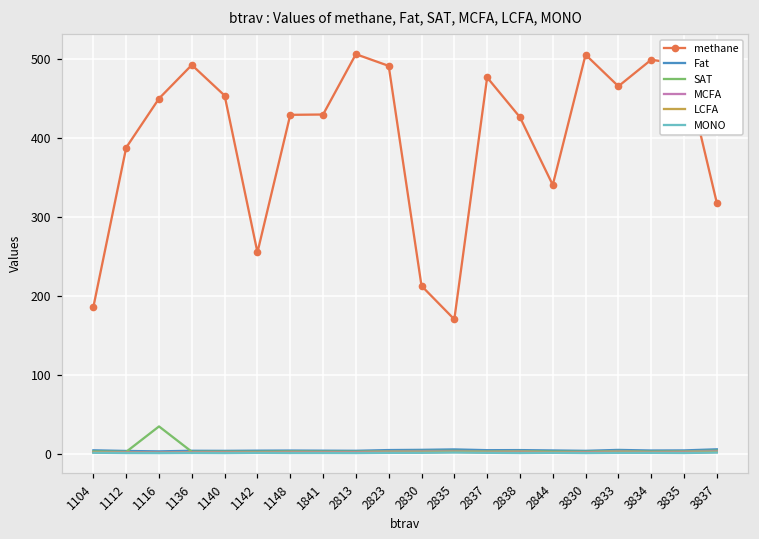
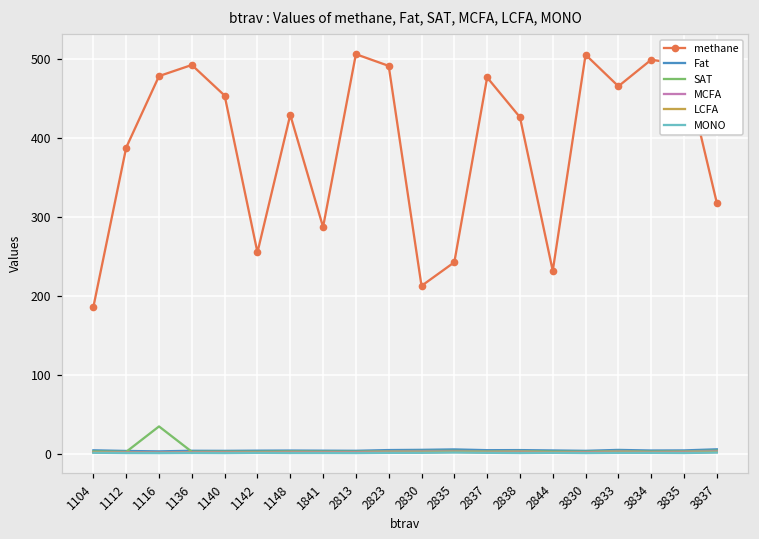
methane, 1116: 450 -> 480
methane, 1841: 430 -> 290
methane, 2835: 170 -> 240
methane, 2844: 340 -> 230
